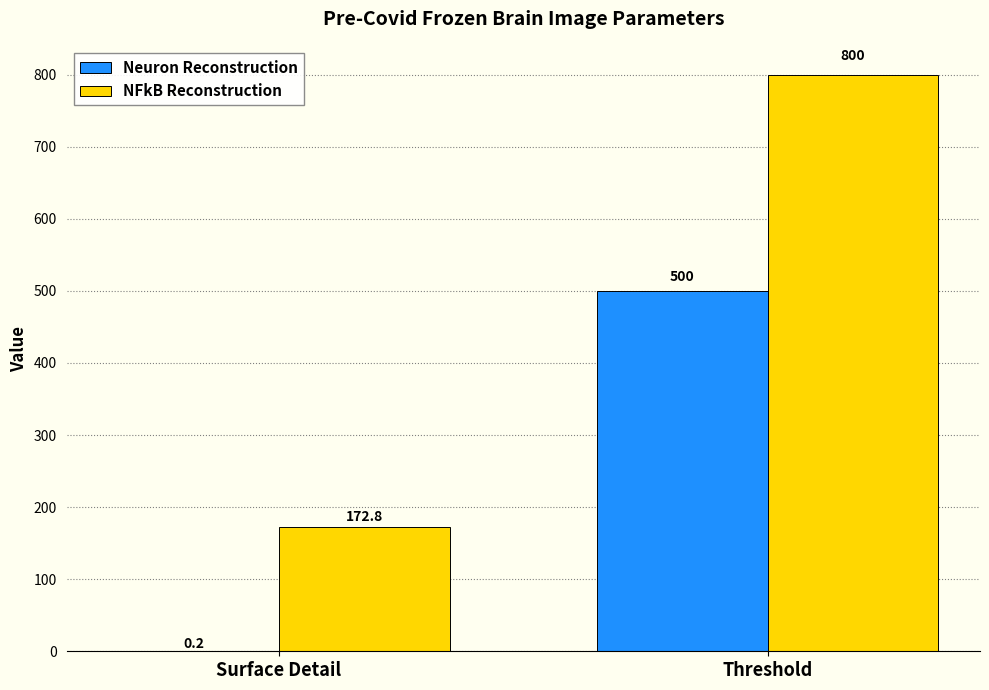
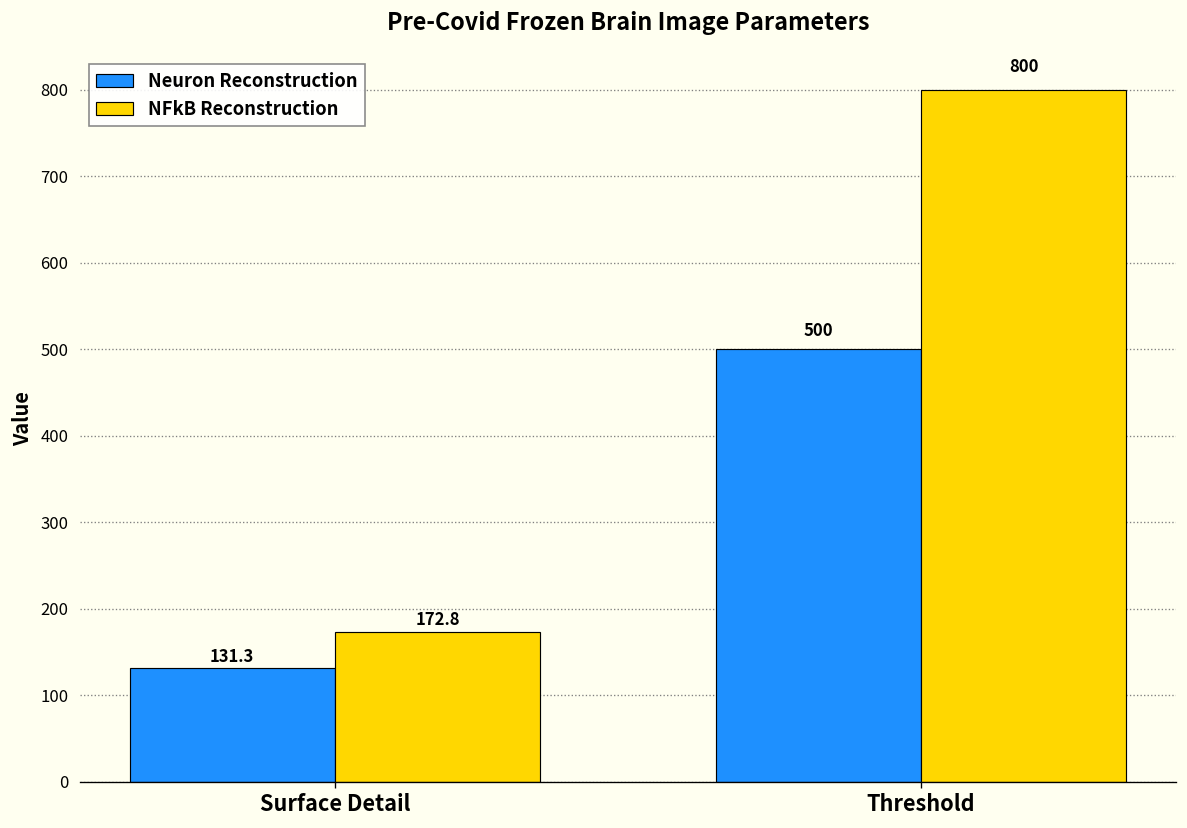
Neuron Reconstruction, Surface Detail: 0.2 -> 131.3
